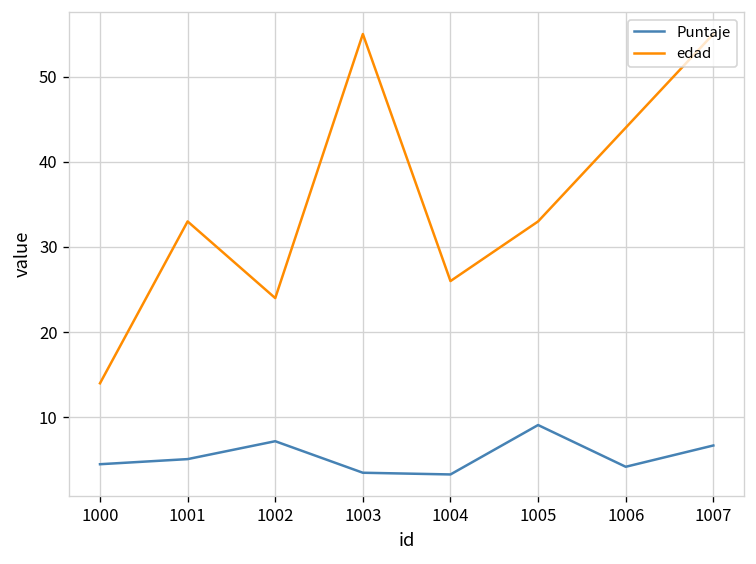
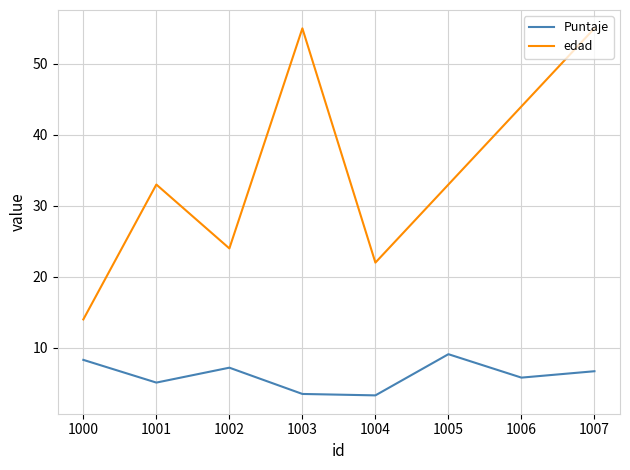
Puntaje, 1000: 5 -> 8
edad, 1004: 26 -> 22
Puntaje, 1006: 4 -> 6
